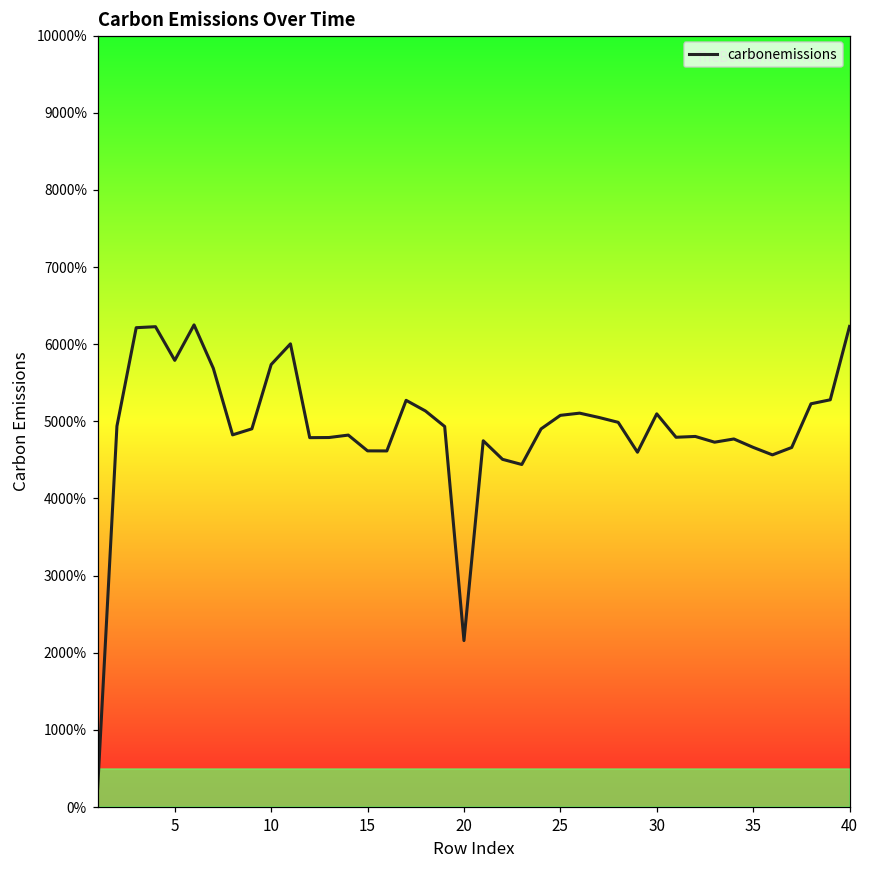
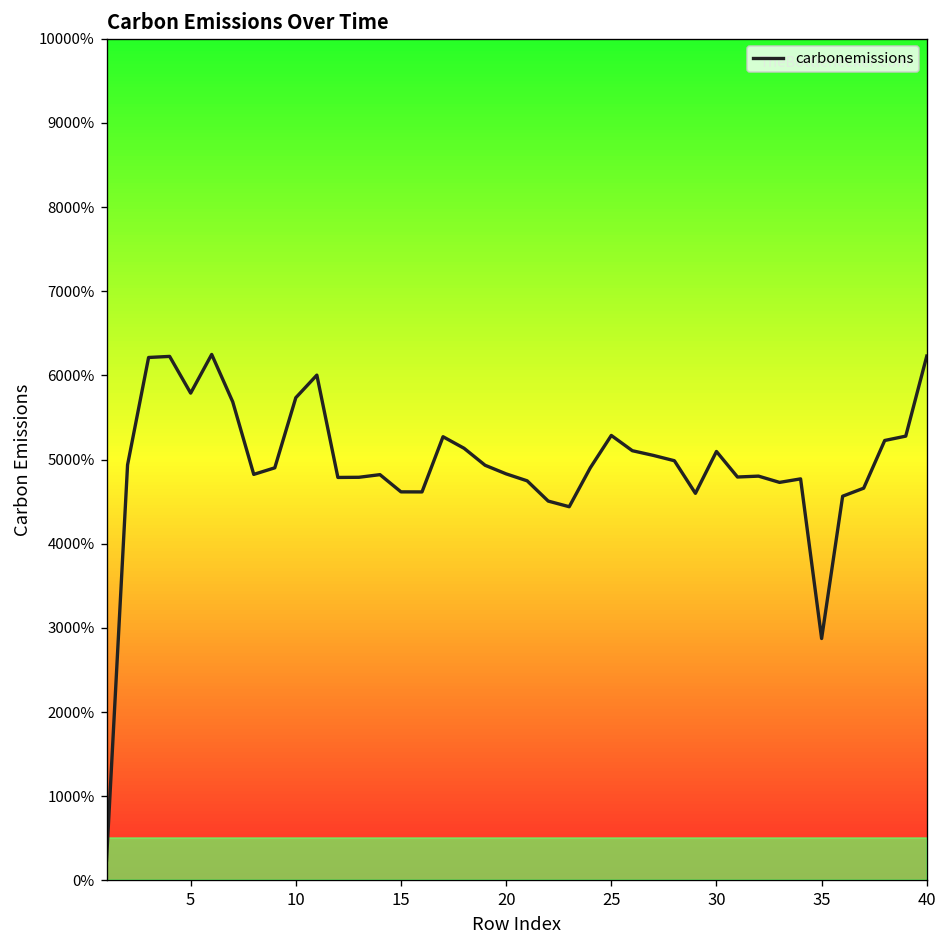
20: 2200% -> 4800%
25: 5100% -> 5300%
35: 4700% -> 2900%
